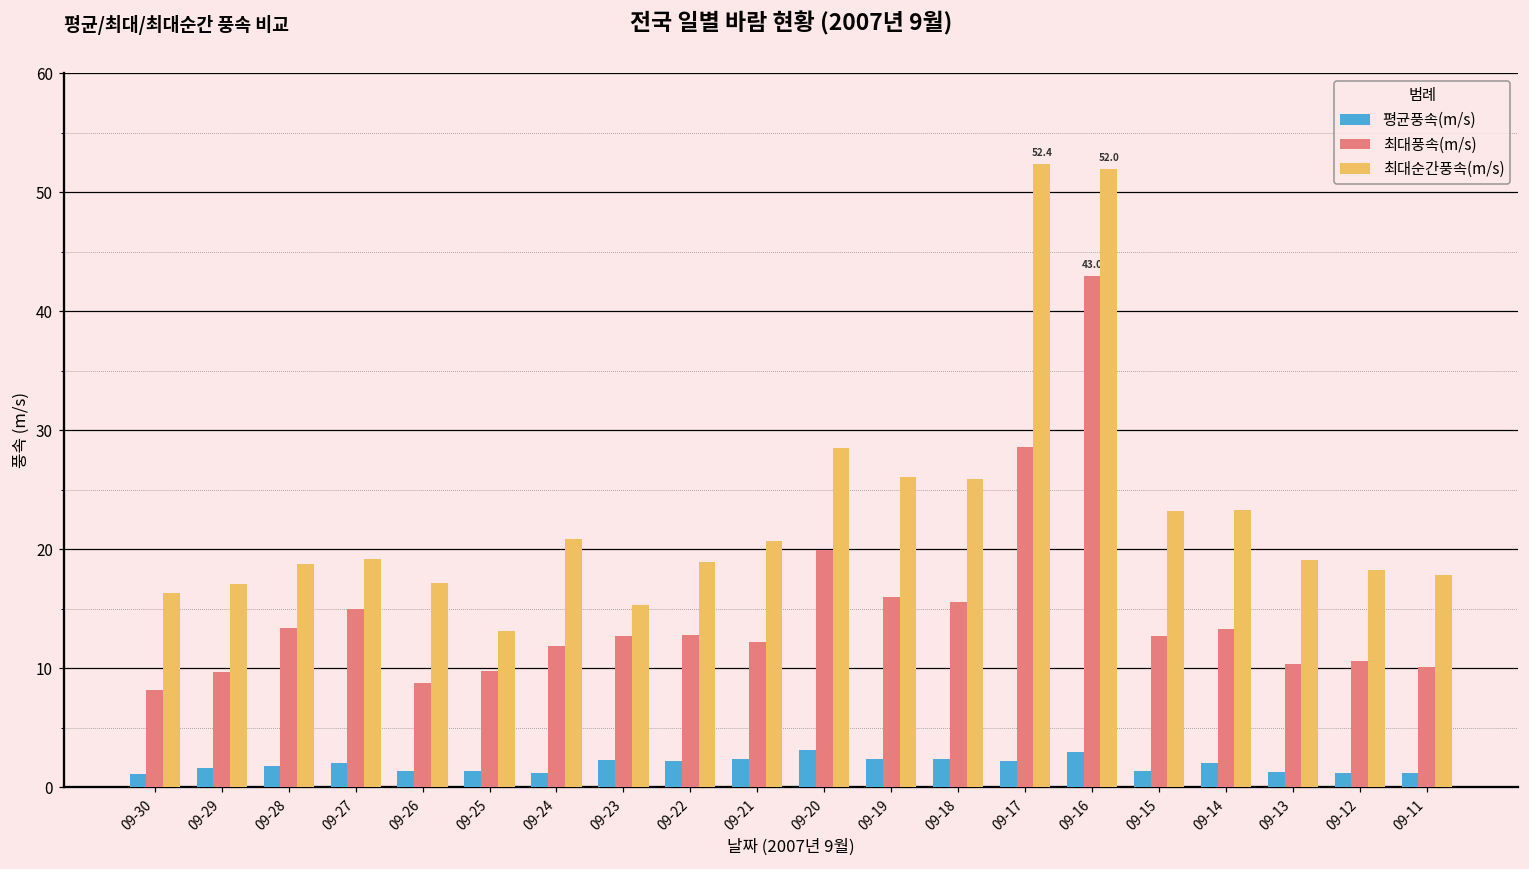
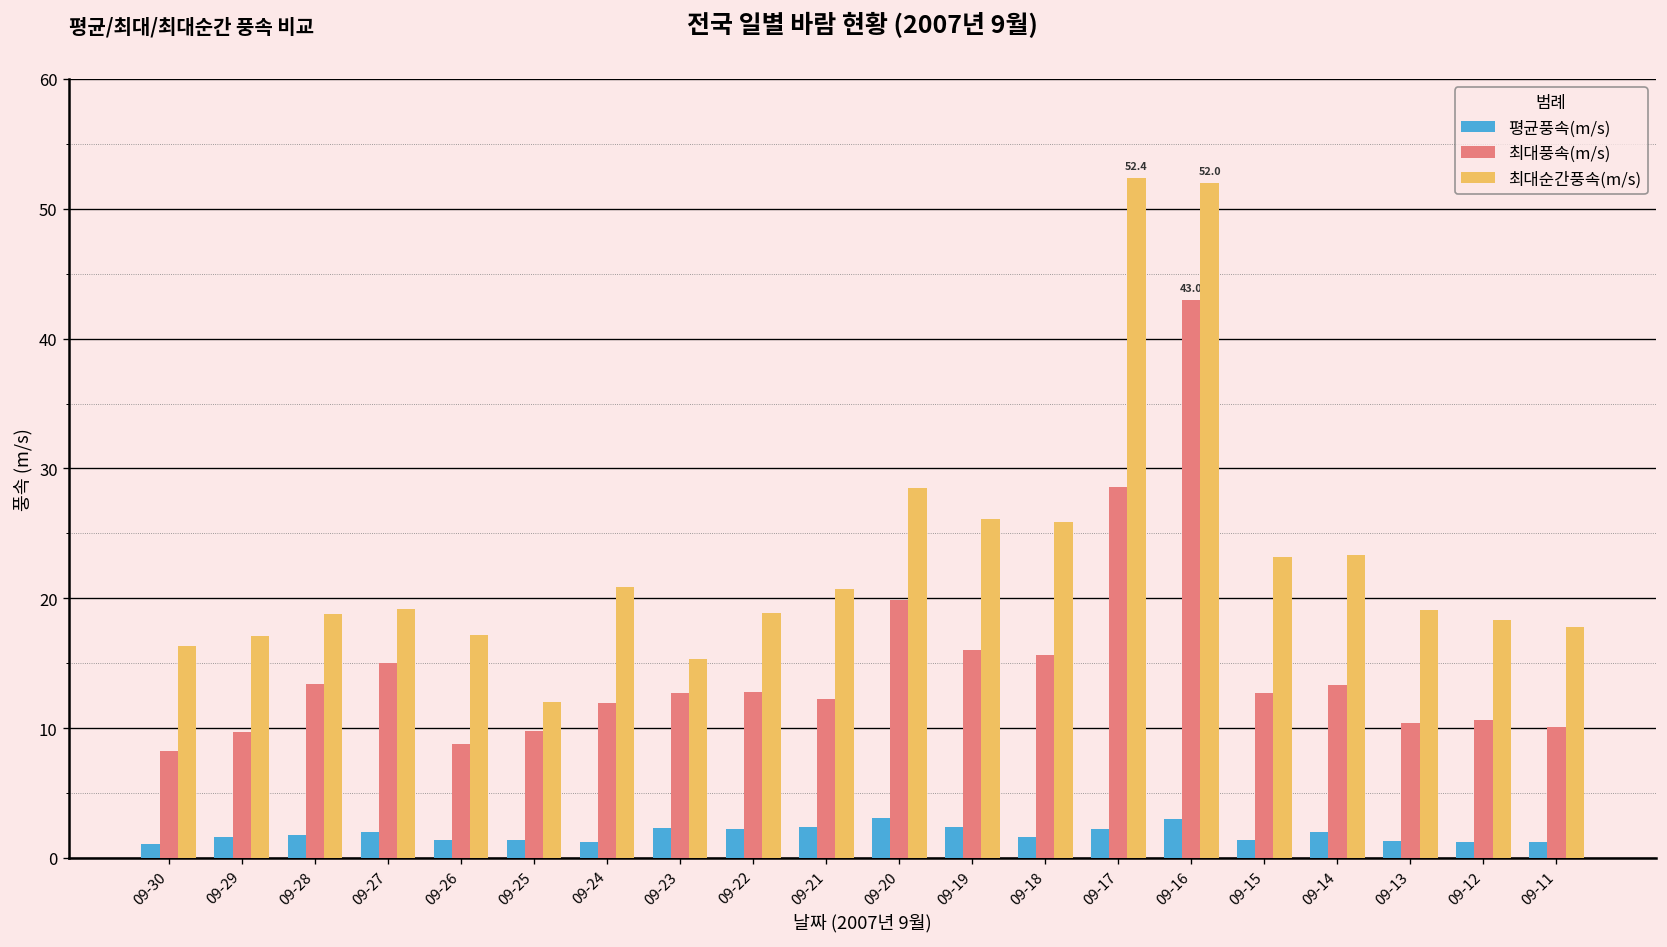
최대순간풍속(m/s), 09-25: 13.1 -> 12.0
평균풍속(m/s), 09-18: 2.4 -> 1.6
